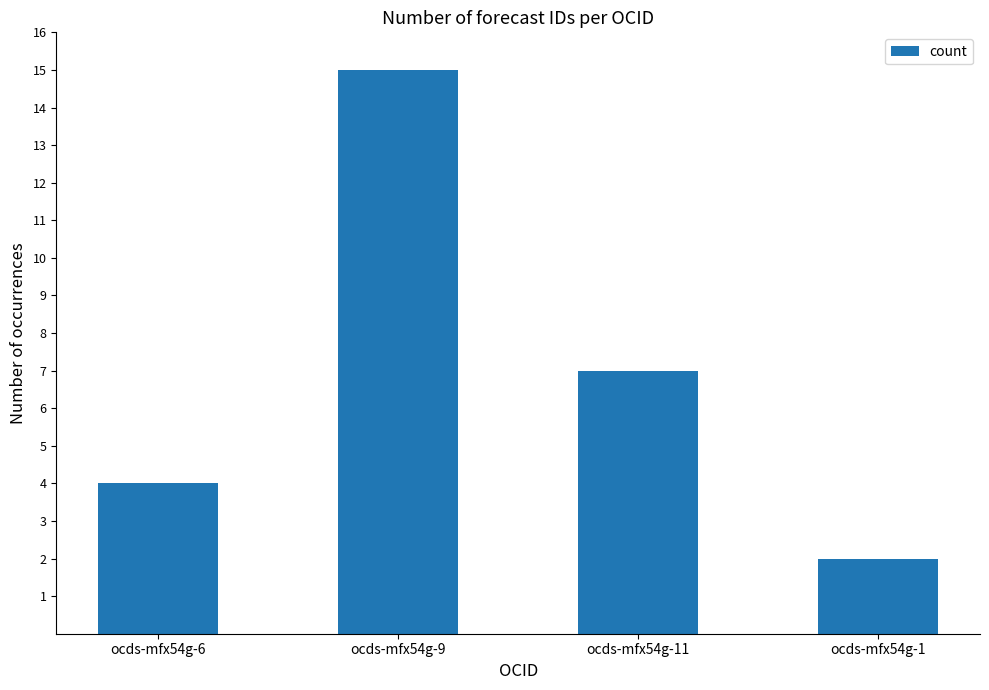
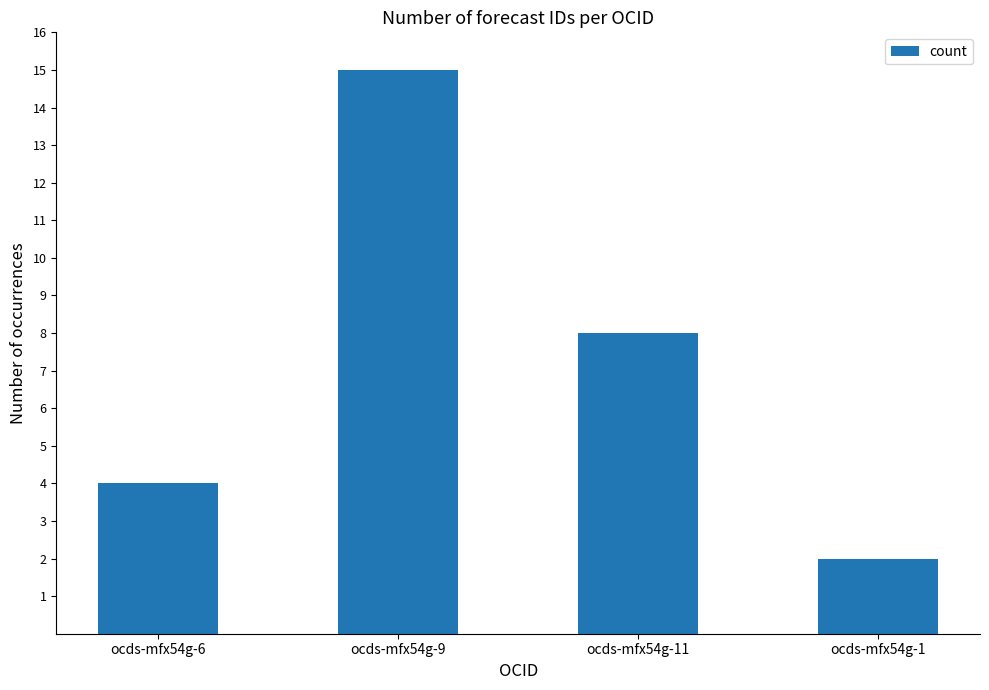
ocds-mfx54g-11: 7 -> 8
